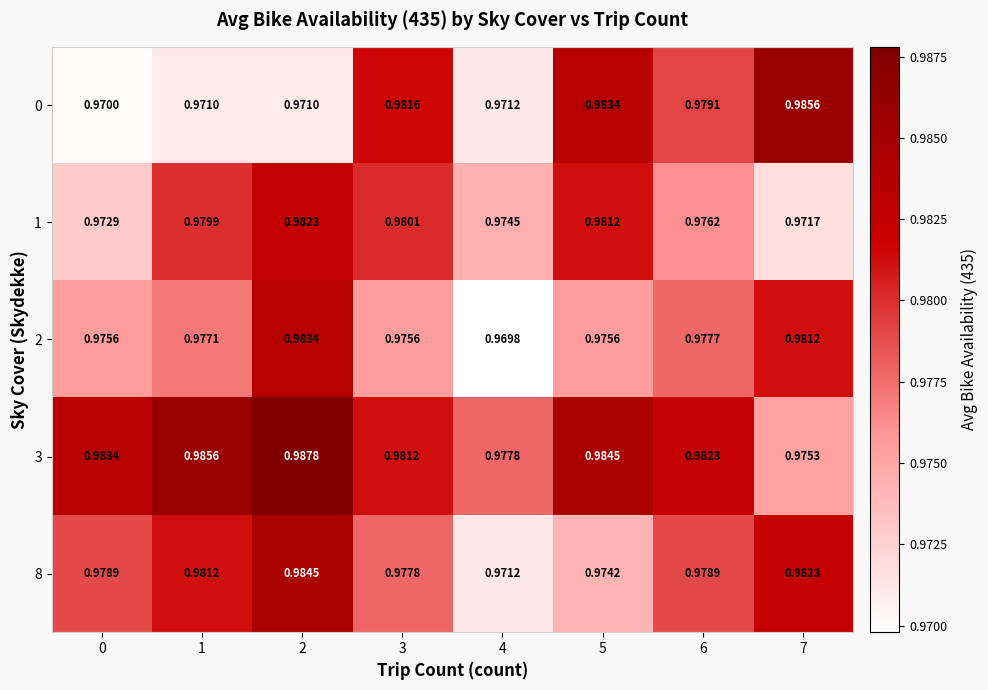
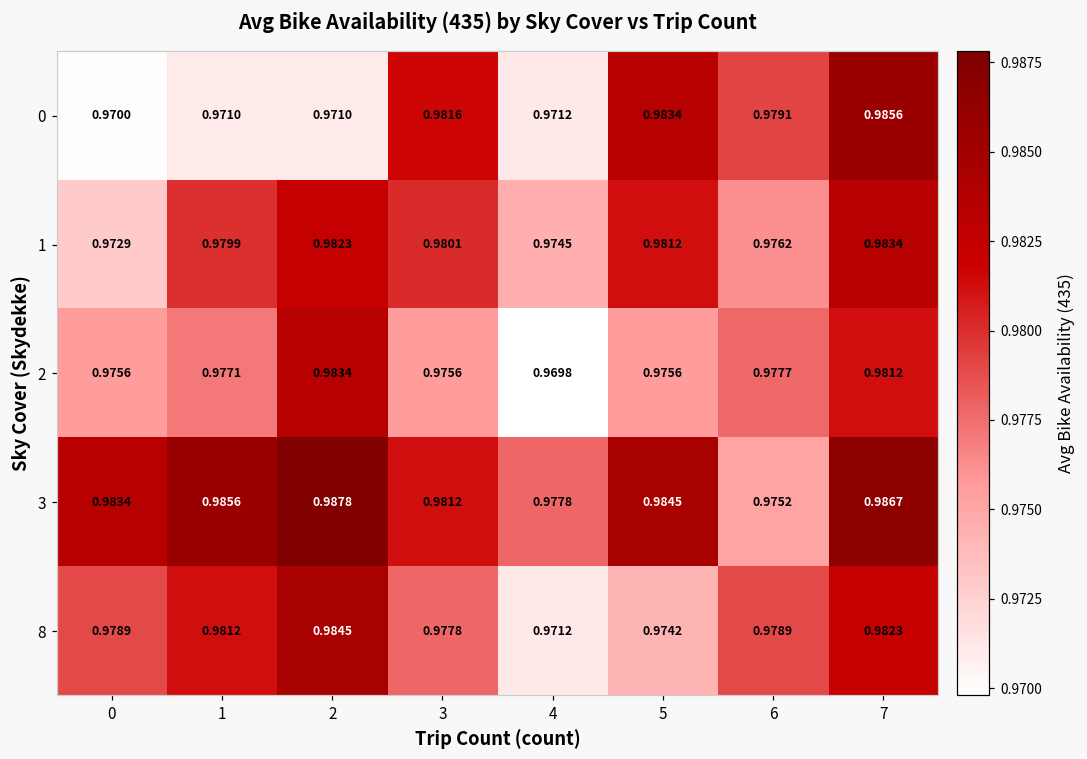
1, 7: 0.9717 -> 0.9834
3, 6: 0.9823 -> 0.9752
3, 7: 0.9753 -> 0.9867
